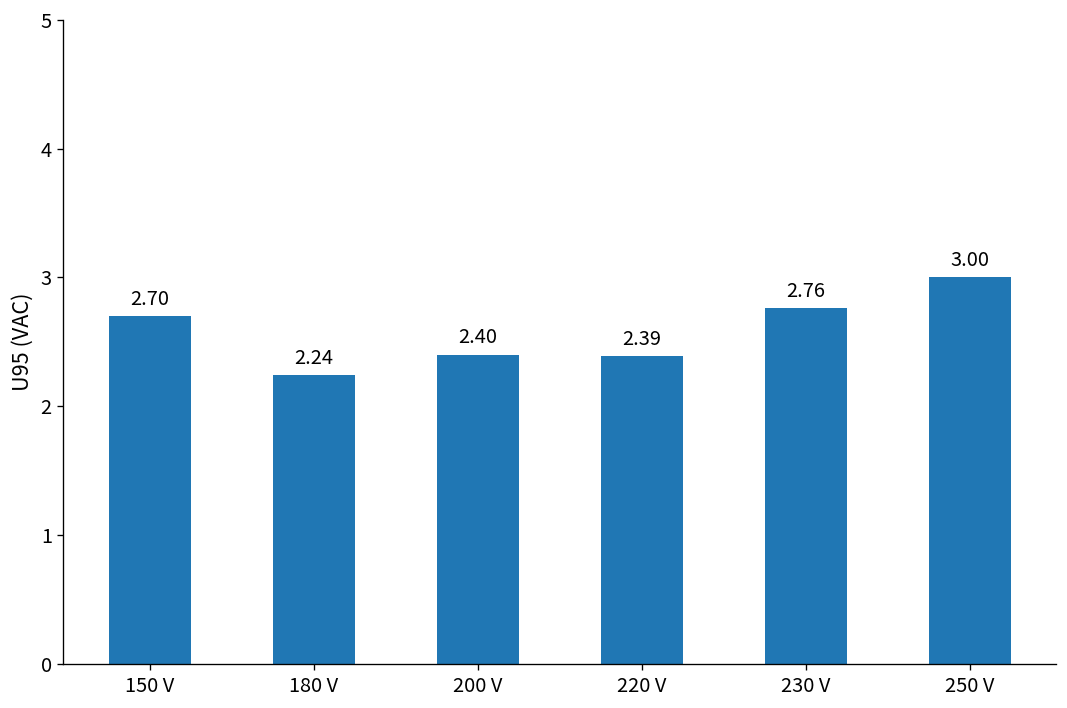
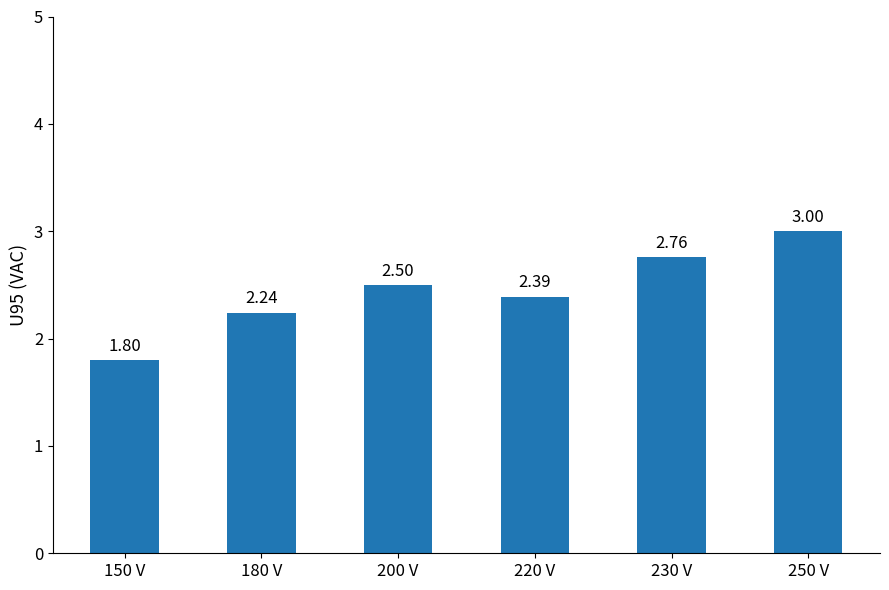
150 V: 2.70 -> 1.80
200 V: 2.40 -> 2.50
